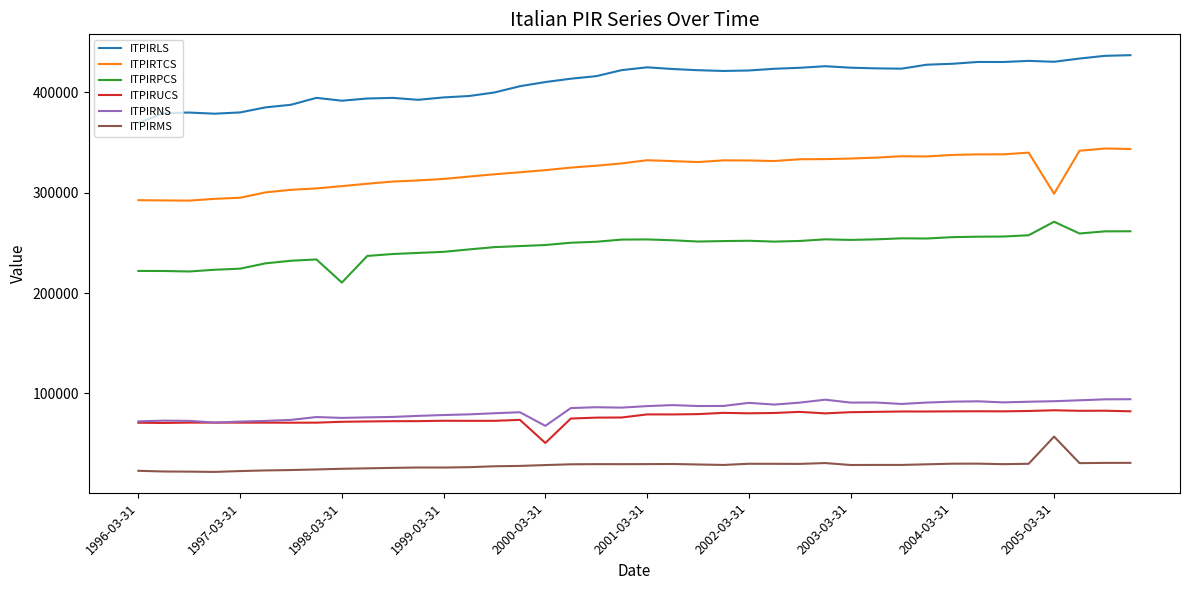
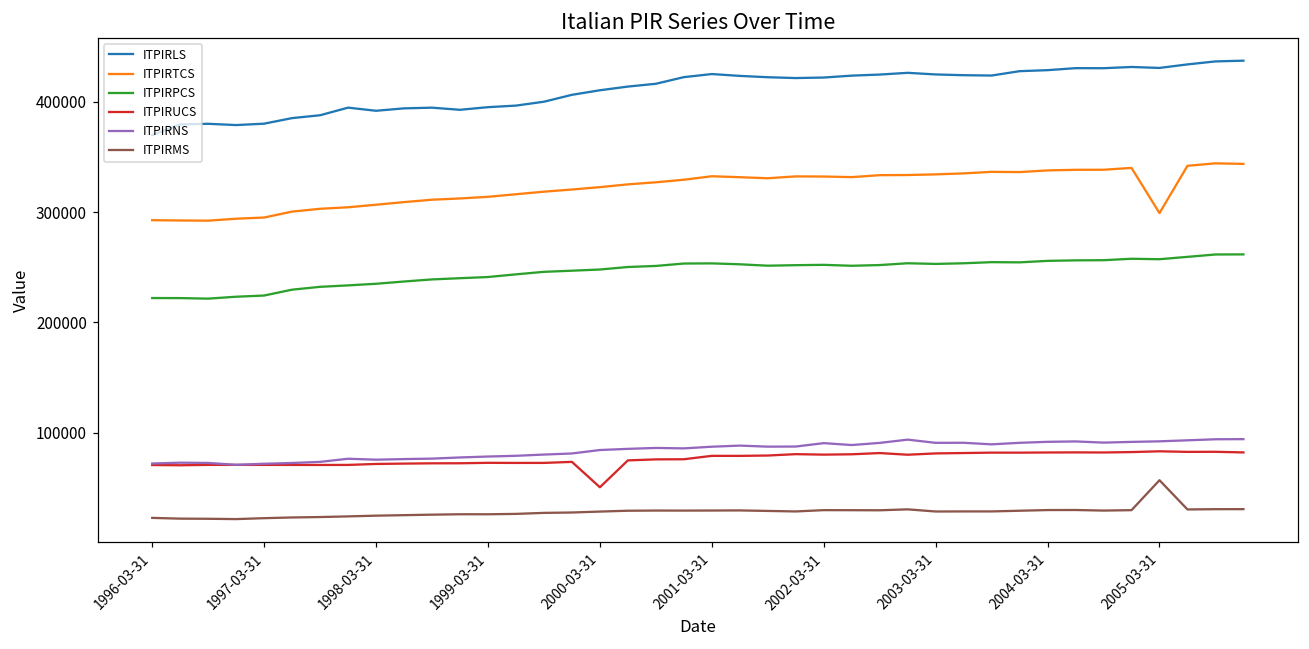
ITPIRPCS, 1998-03-31: 210000 -> 235000
ITPIRNS, 2000-03-31: 68000 -> 84000
ITPIRPCS, 2005-03-31: 271000 -> 257000
